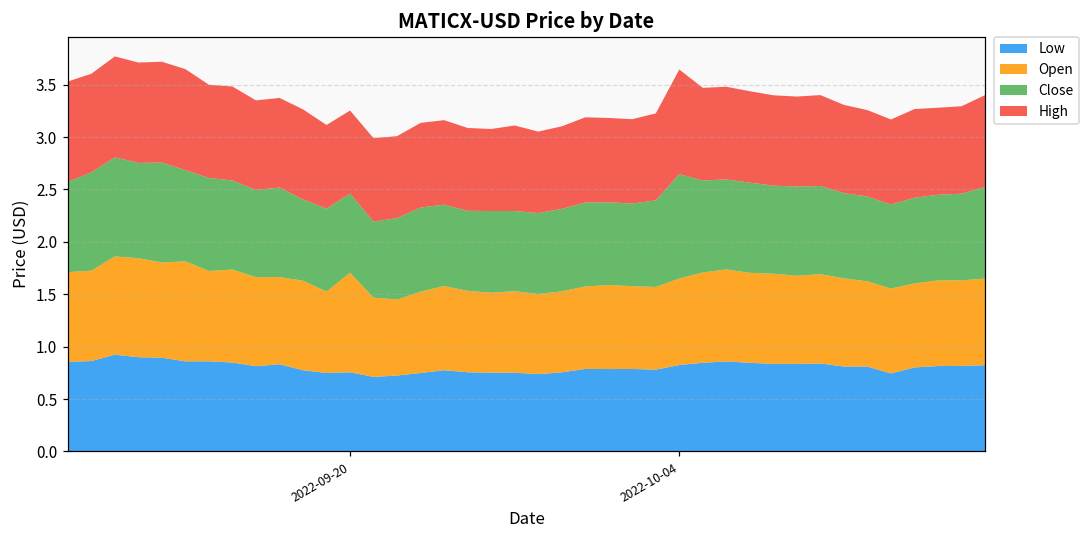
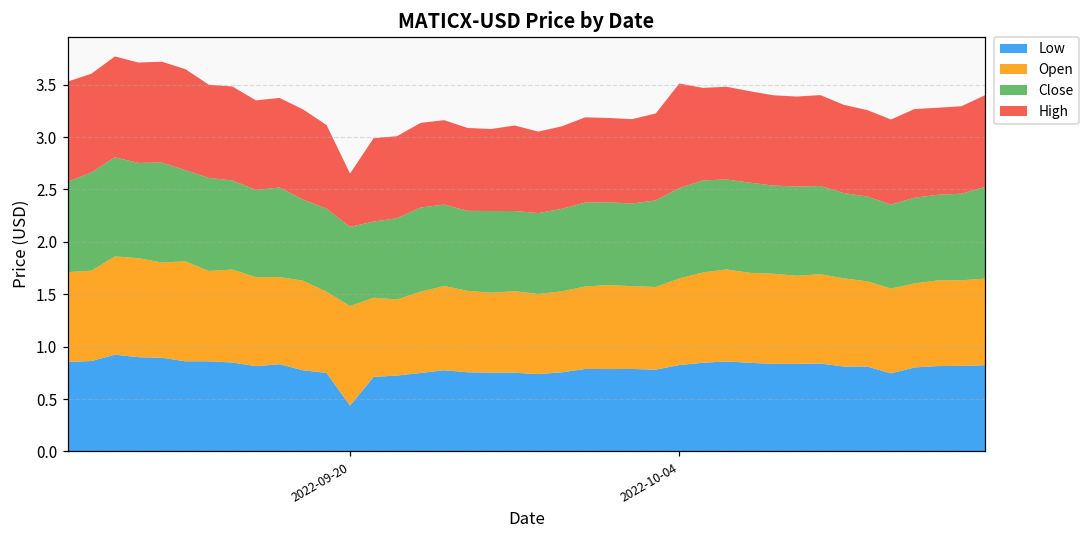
Low, 2022-09-20: 0.8 -> 0.4
High, 2022-09-20: 0.8 -> 0.5
Close, 2022-10-04: 1.0 -> 0.9
